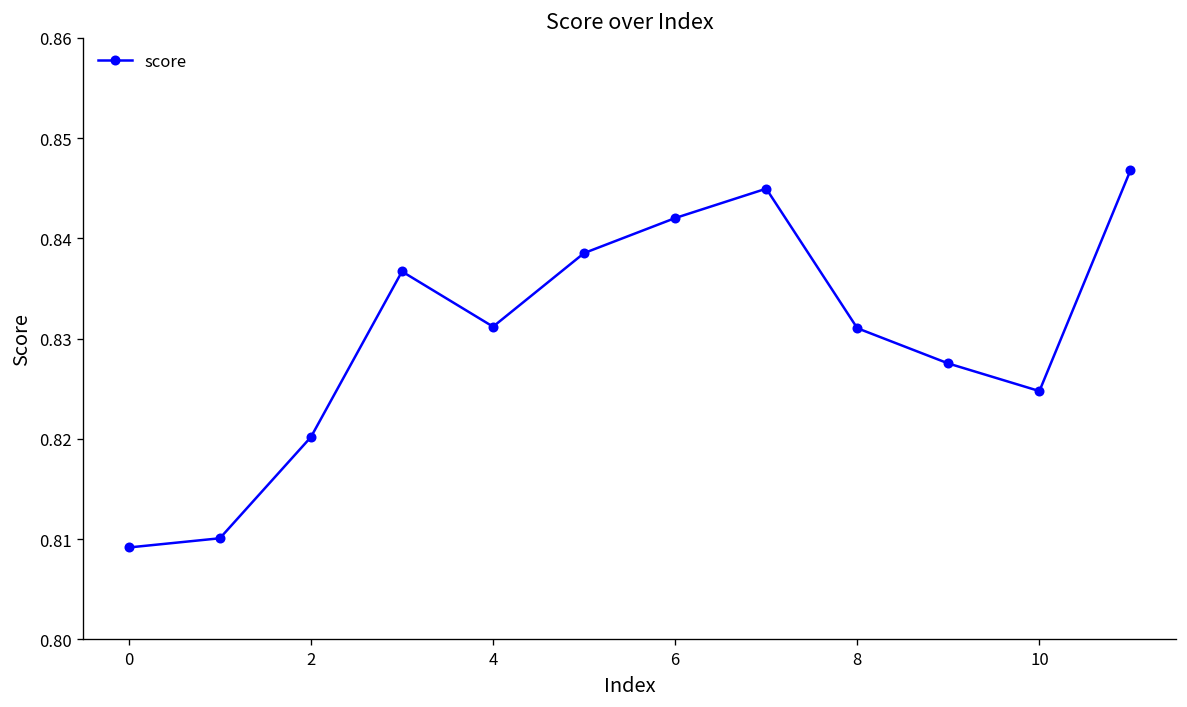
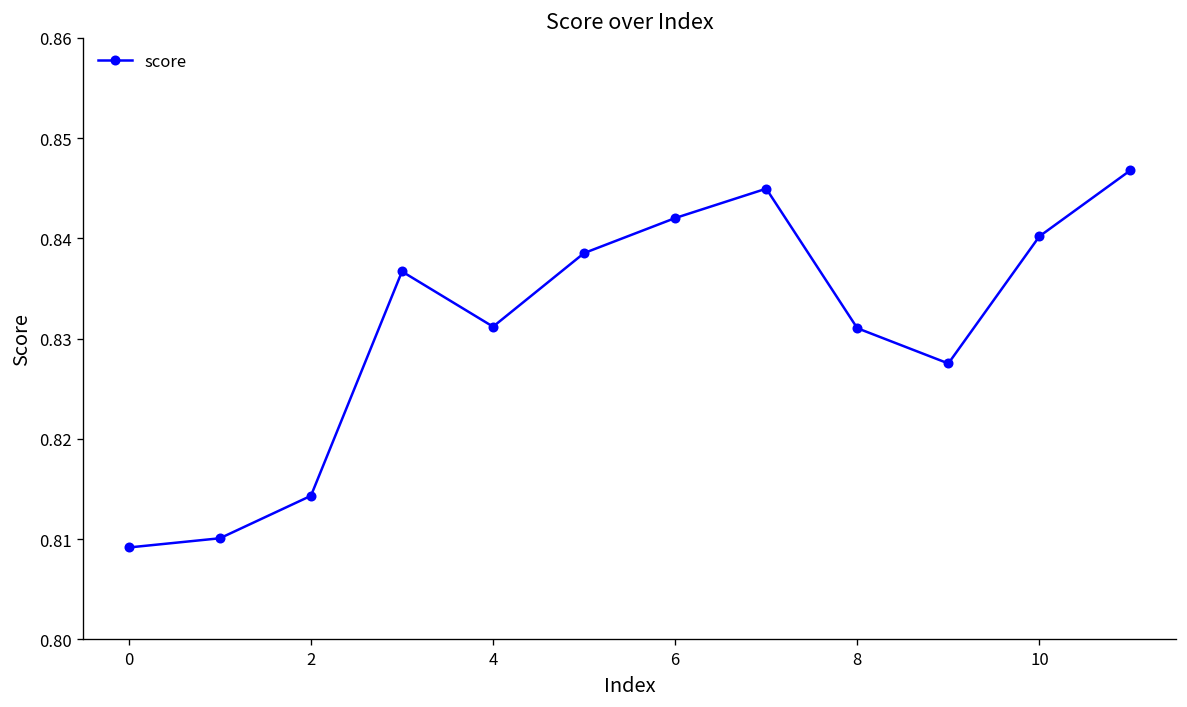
2: 0.820 -> 0.814
10: 0.825 -> 0.840
